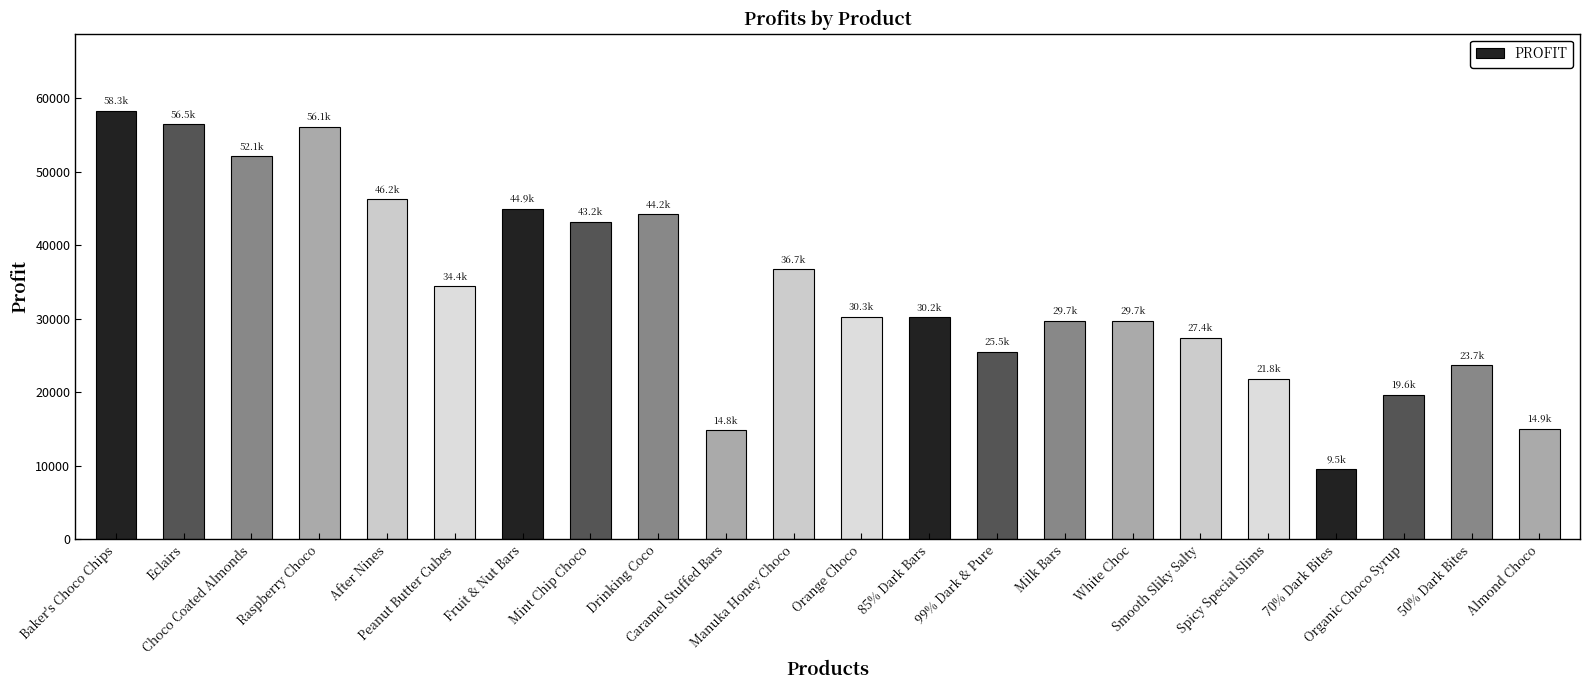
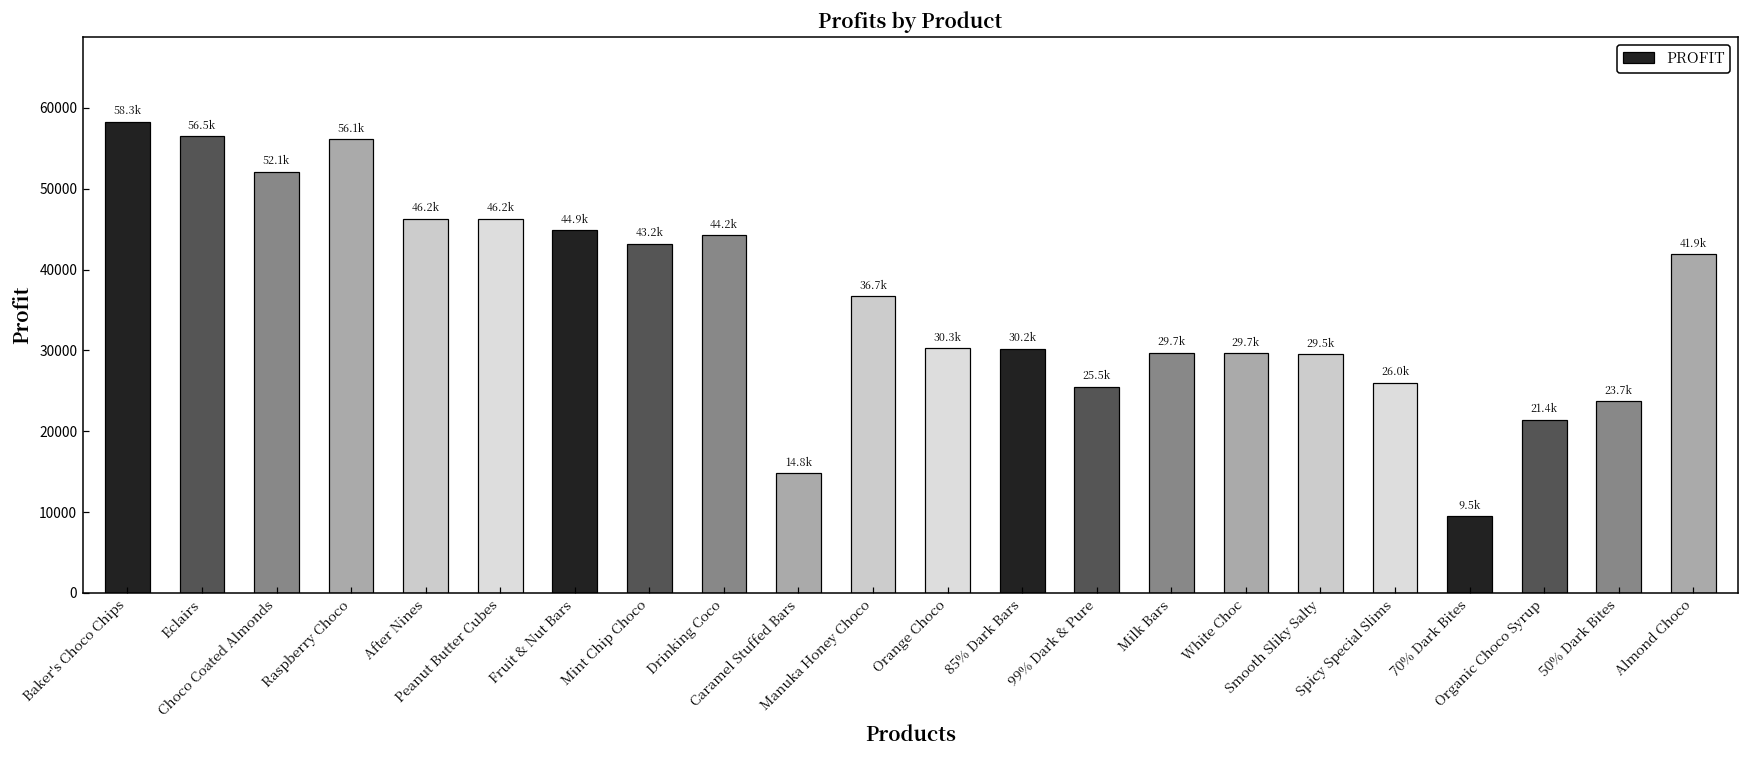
Peanut Butter Cubes: 34.4k -> 46.2k
Smooth Sliky Salty: 27.4k -> 29.5k
Spicy Special Slims: 21.8k -> 26.0k
Organic Choco Syrup: 19.6k -> 21.4k
Almond Choco: 14.9k -> 41.9k
